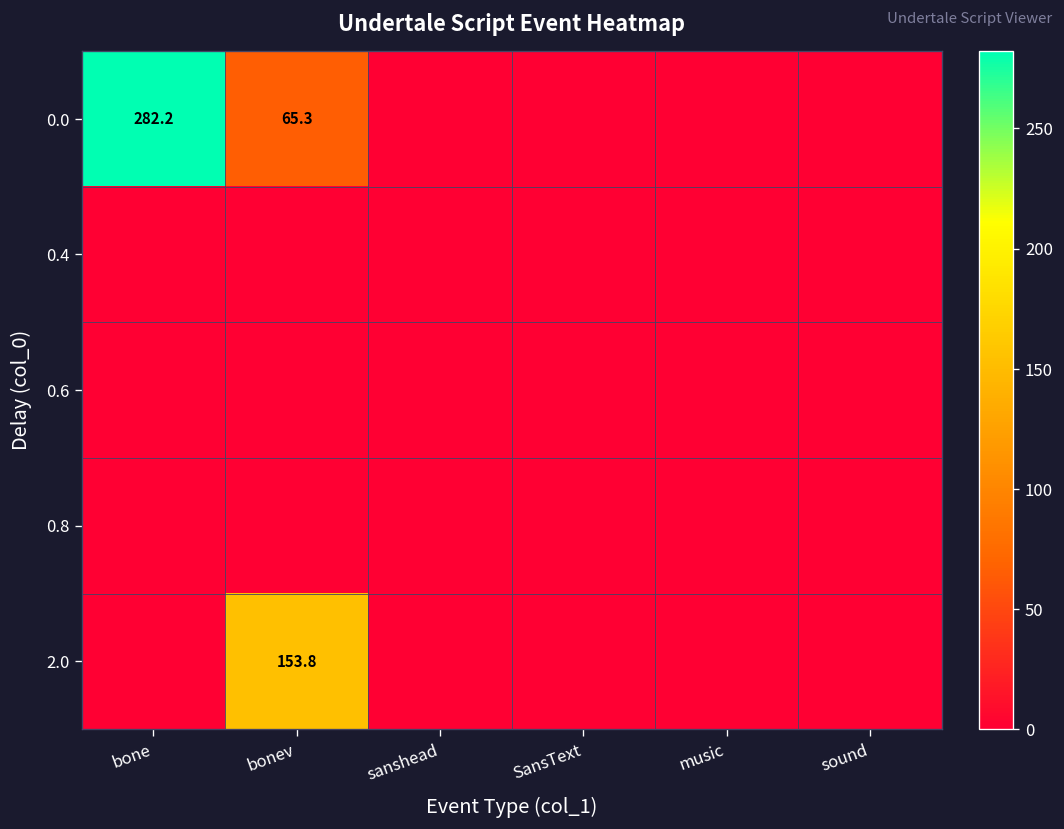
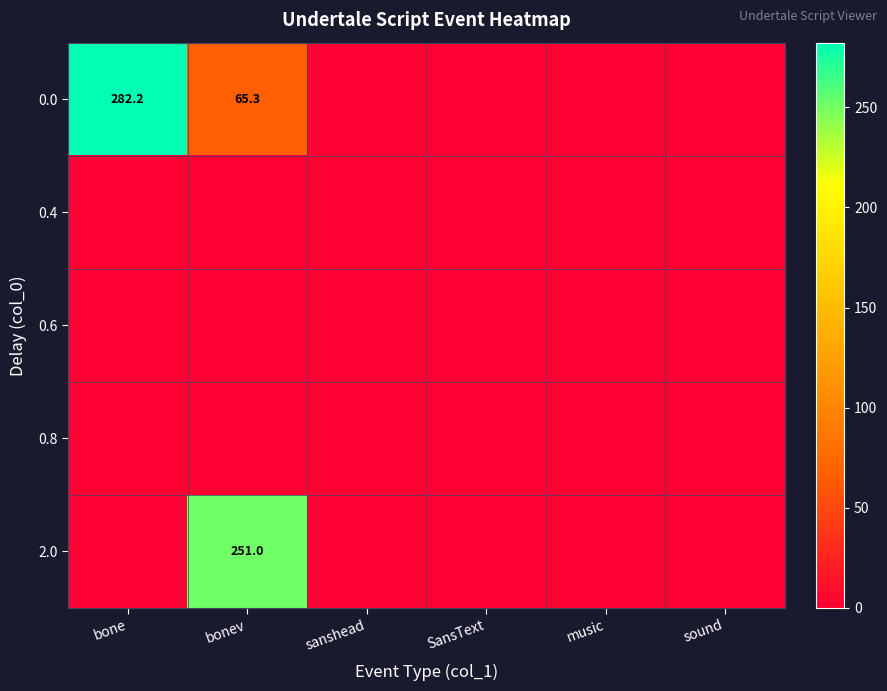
2.0, bonev: 153.8 -> 251.0
